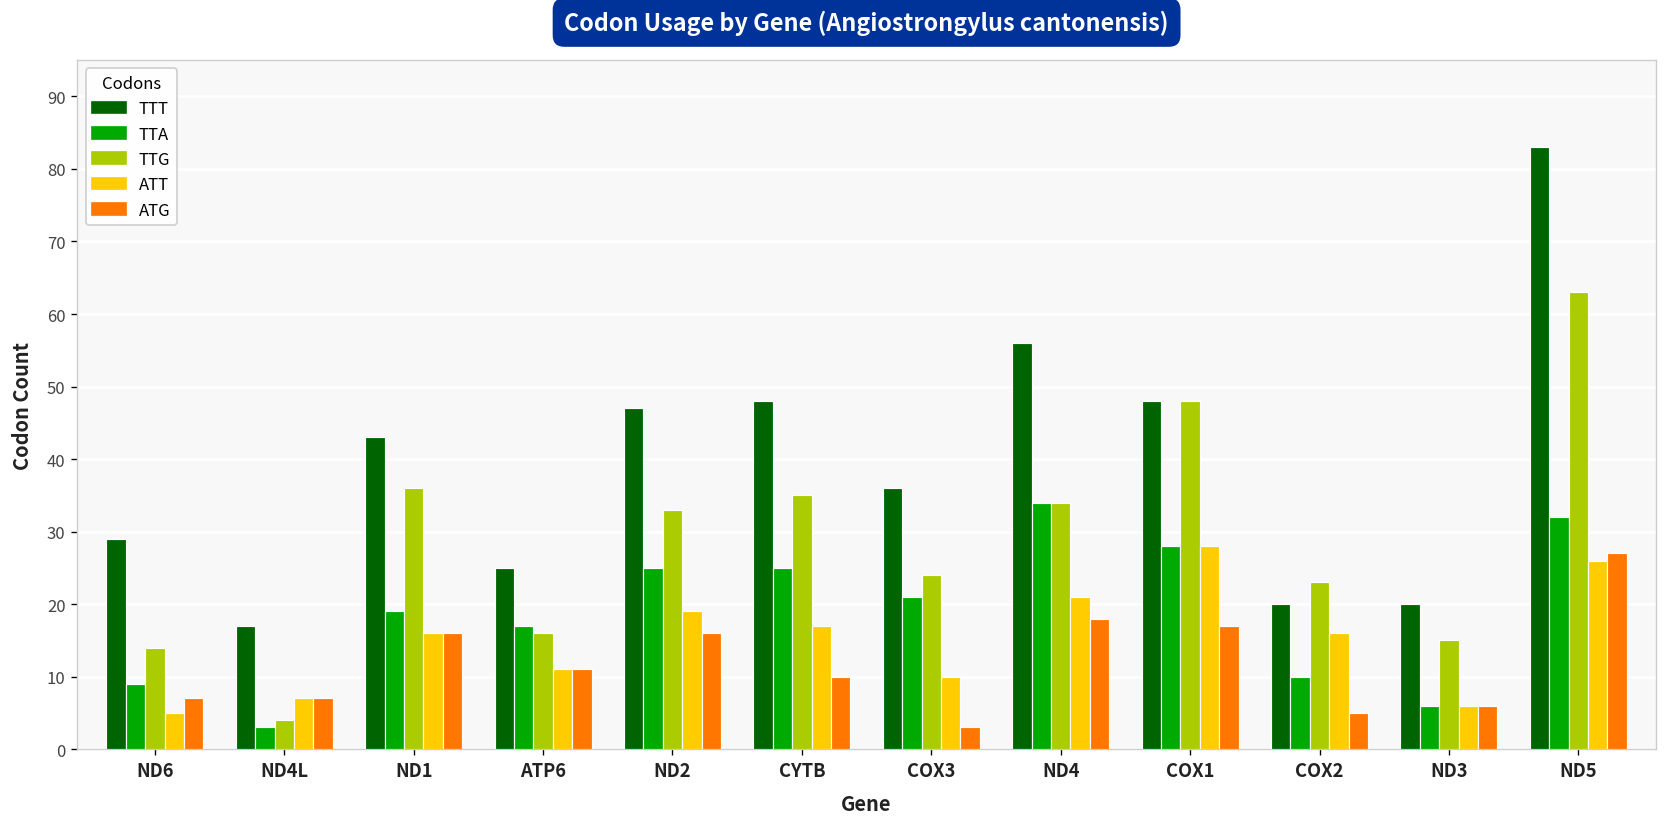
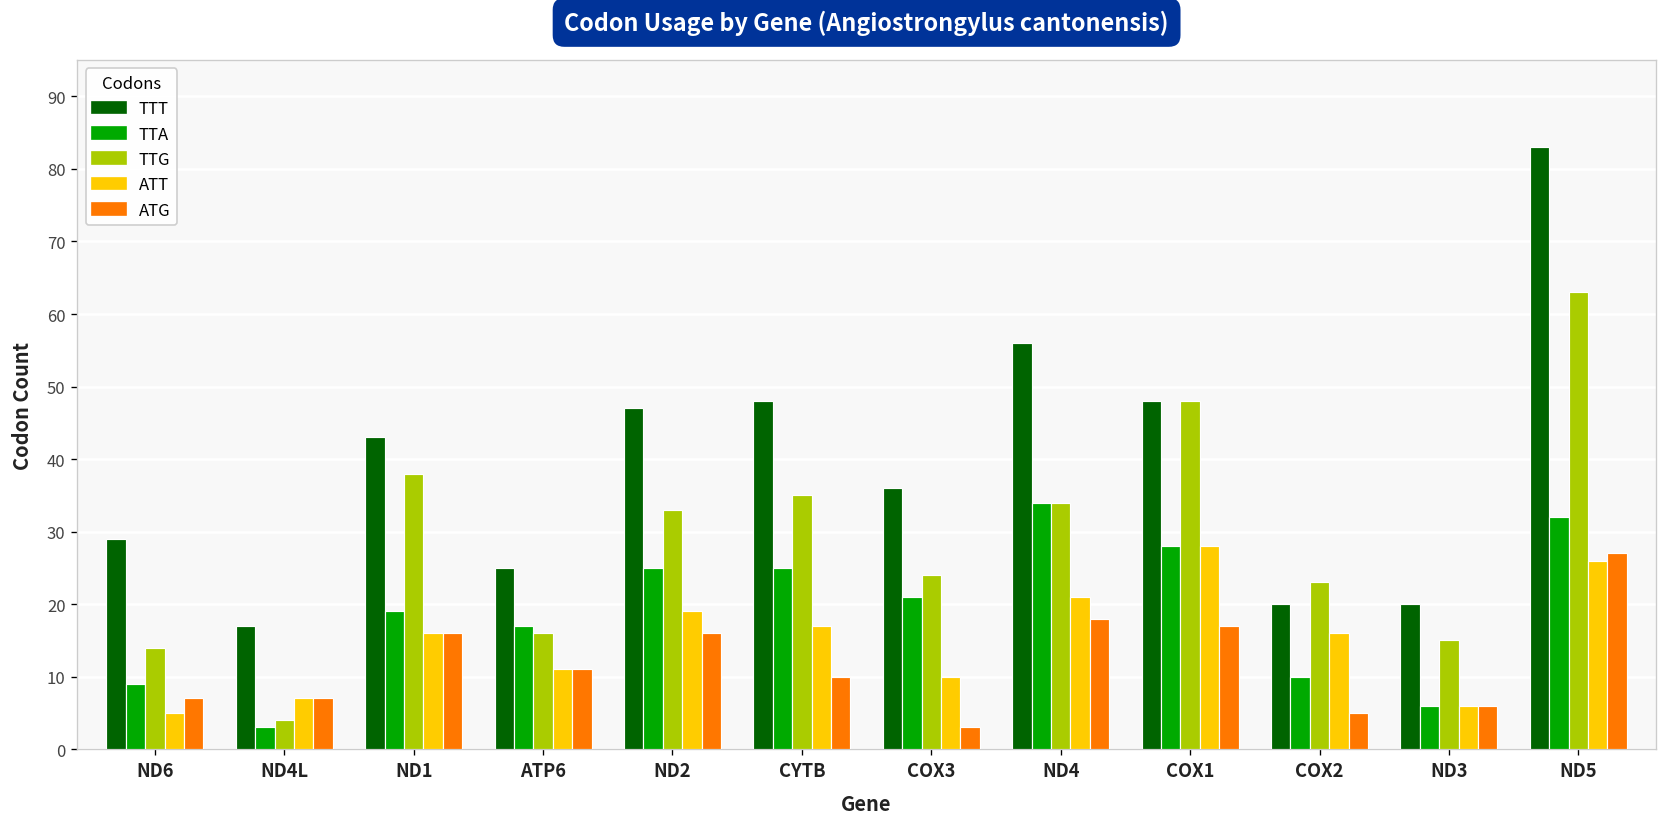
TTG, ND1: 36 -> 38
